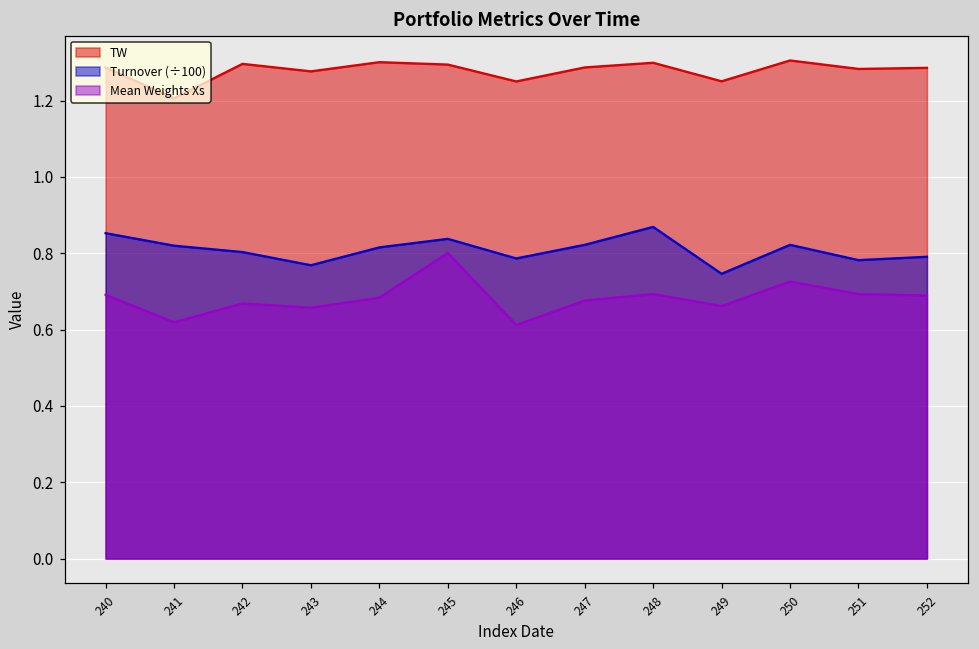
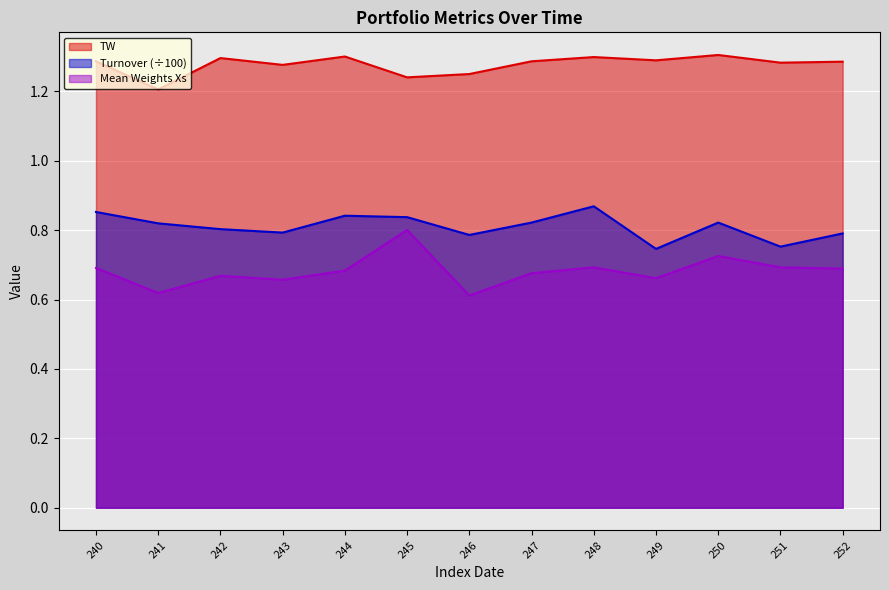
Turnover (÷100), 243: 0.77 -> 0.79
Turnover (÷100), 244: 0.82 -> 0.84
TW, 245: 1.29 -> 1.24
TW, 249: 1.25 -> 1.29
Turnover (÷100), 251: 0.78 -> 0.75
